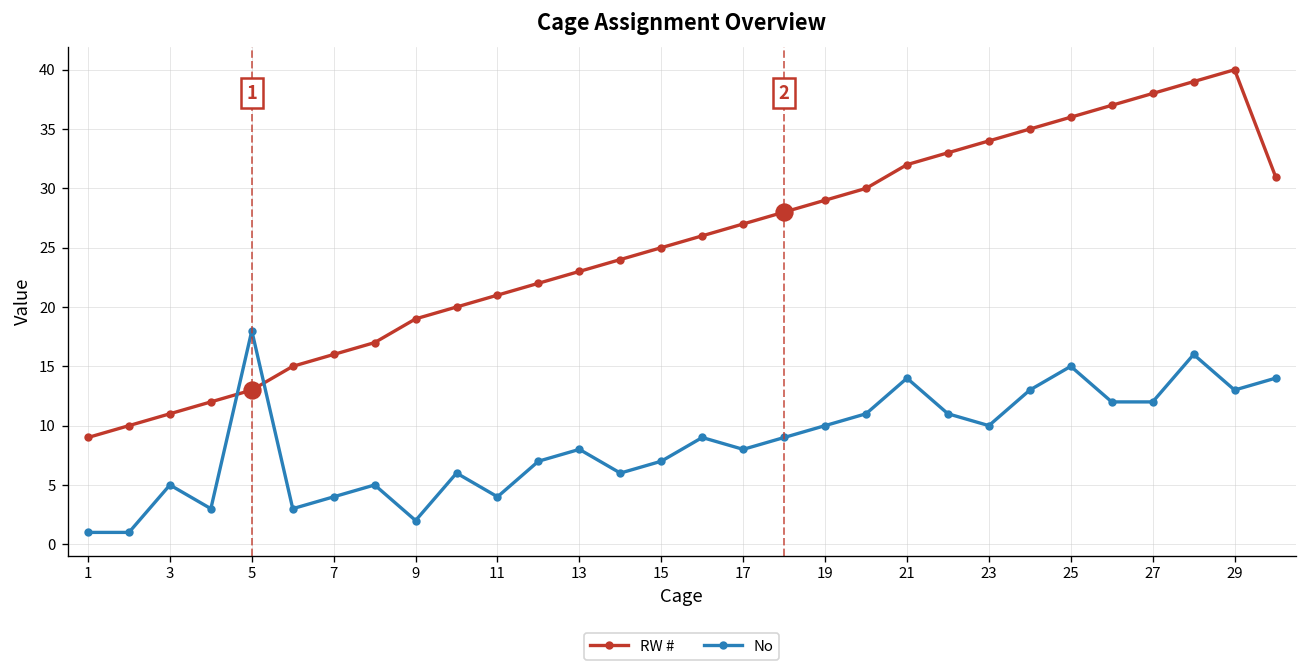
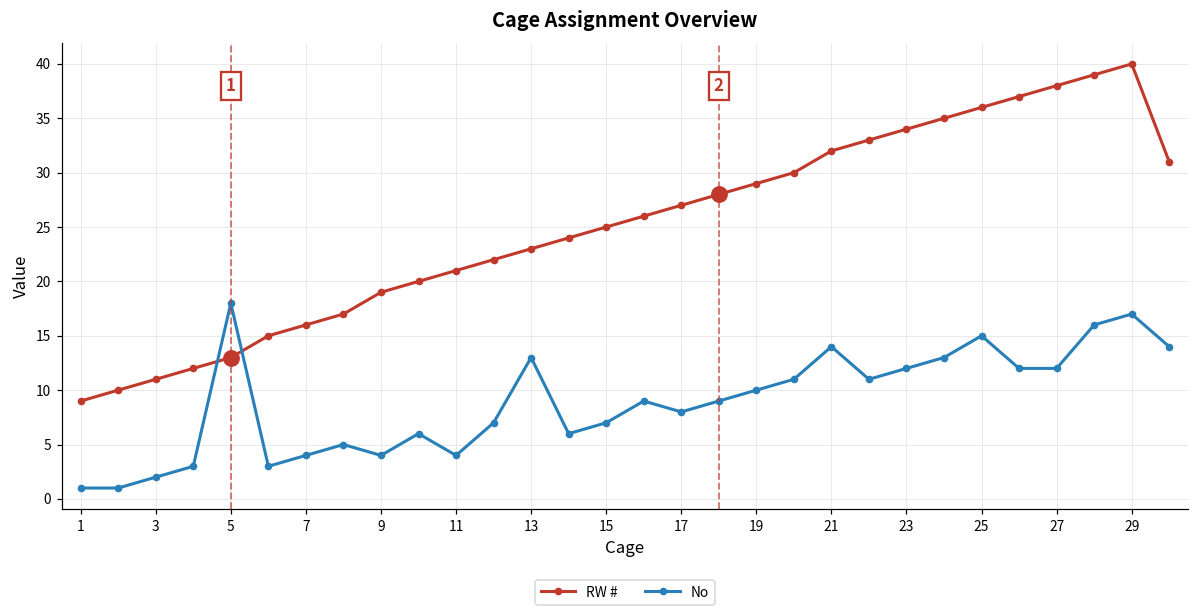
No, 3: 5 -> 2
No, 9: 2 -> 4
No, 13: 8 -> 13
No, 23: 10 -> 12
No, 29: 13 -> 17
